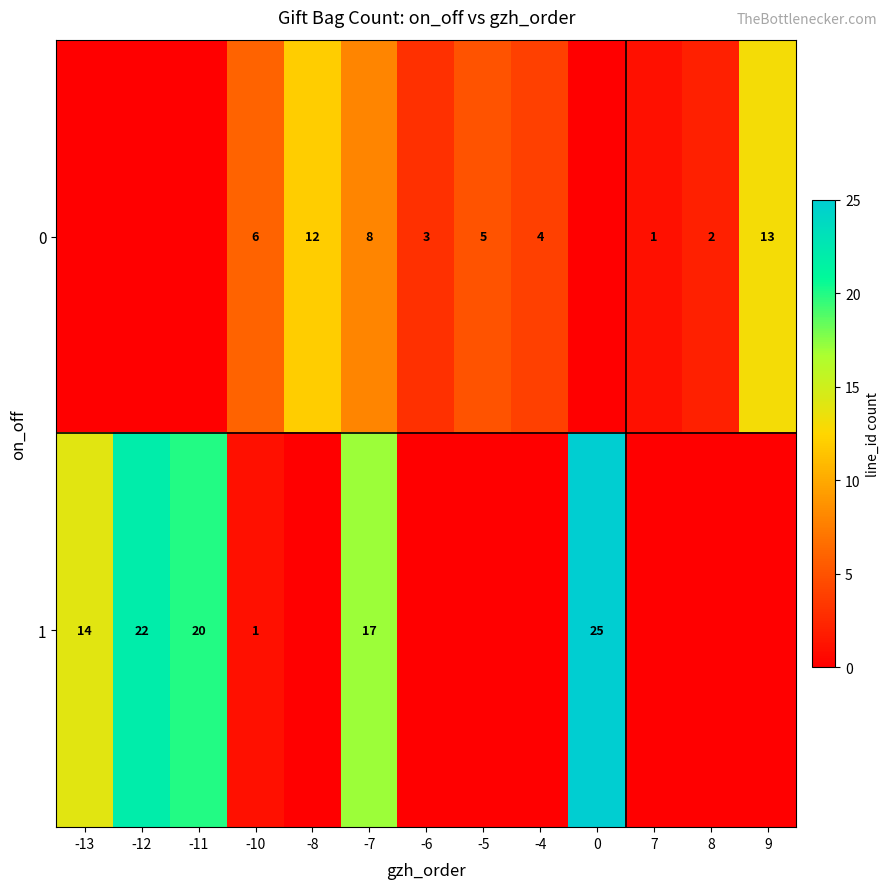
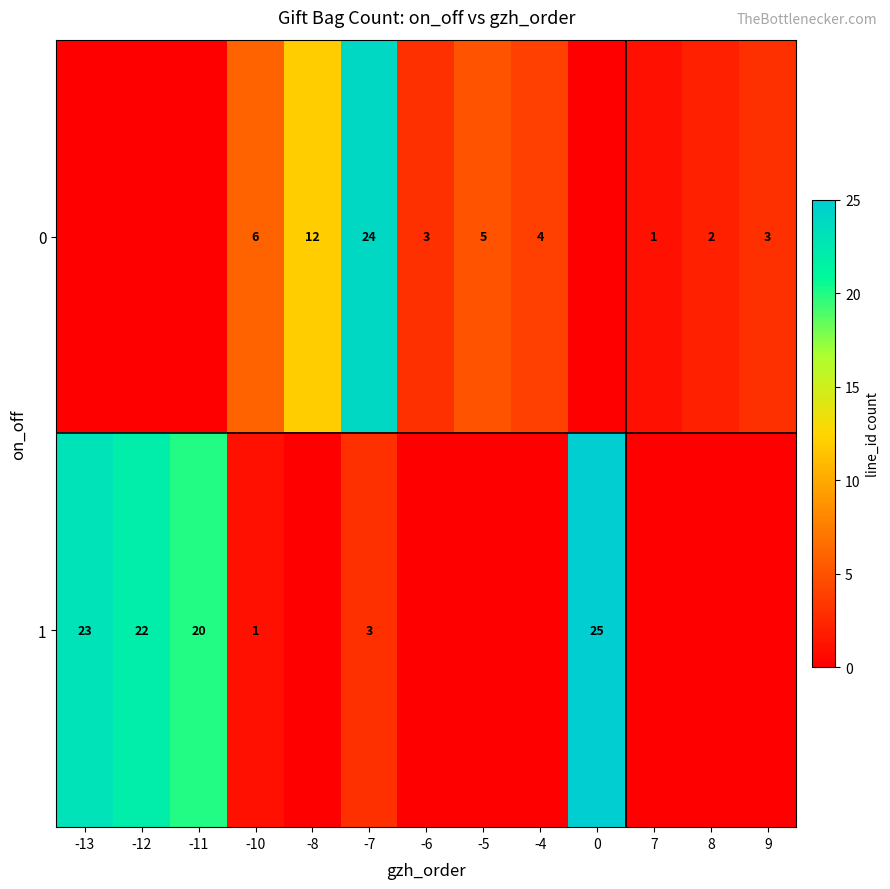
0, -7: 8 -> 24
0, 9: 13 -> 3
1, -13: 14 -> 23
1, -7: 17 -> 3
